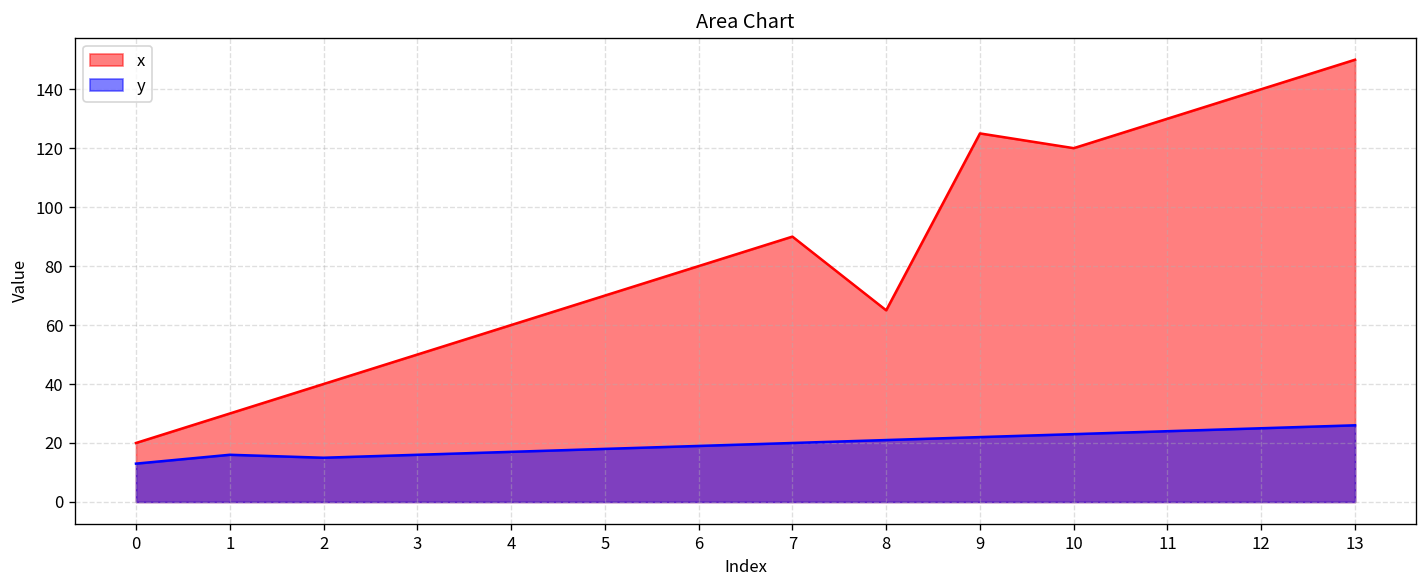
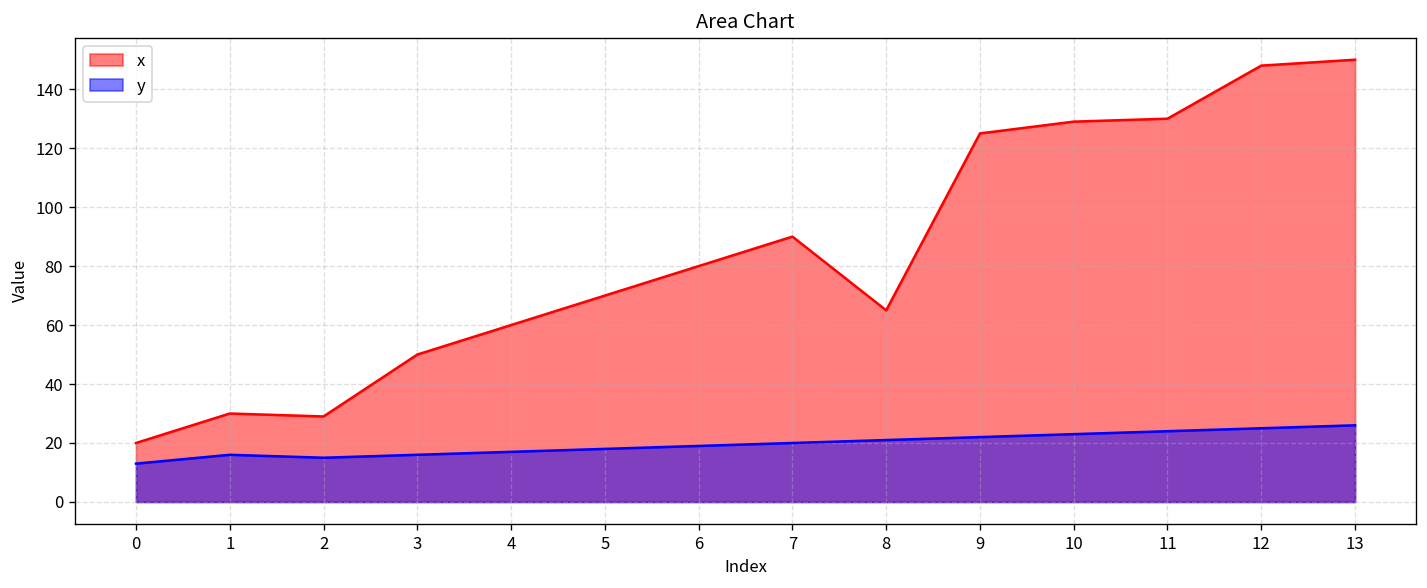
x, 2: 40 -> 29
x, 10: 120 -> 129
x, 12: 140 -> 148
